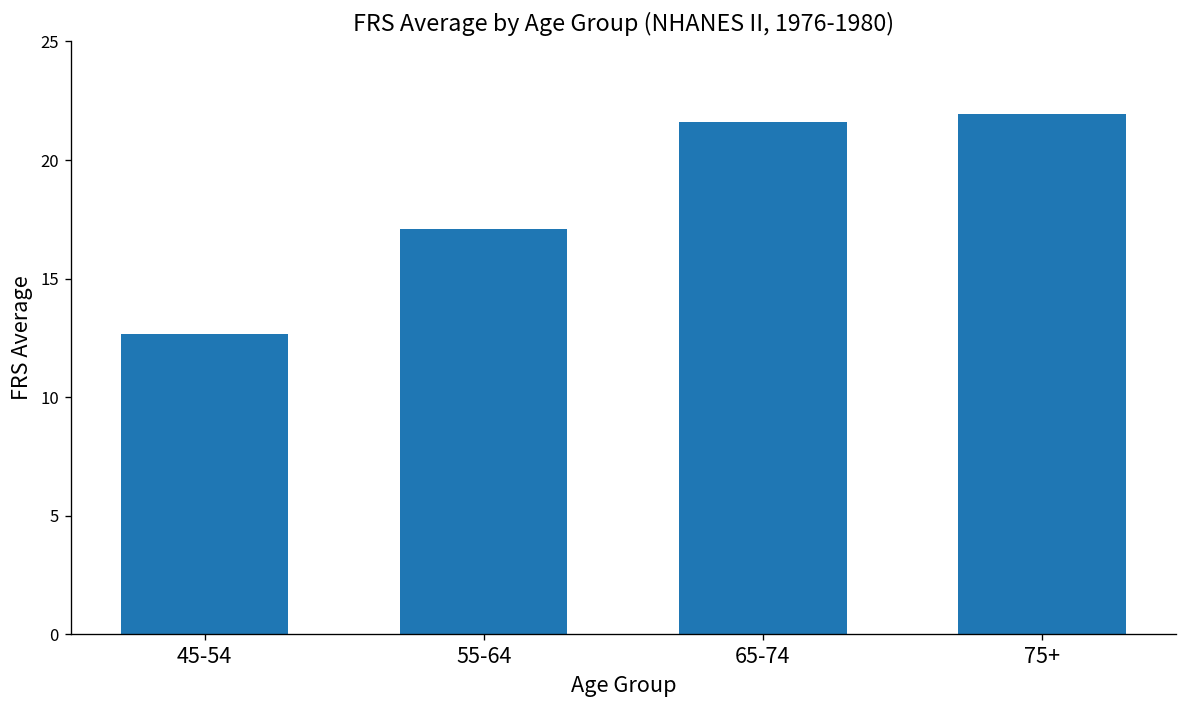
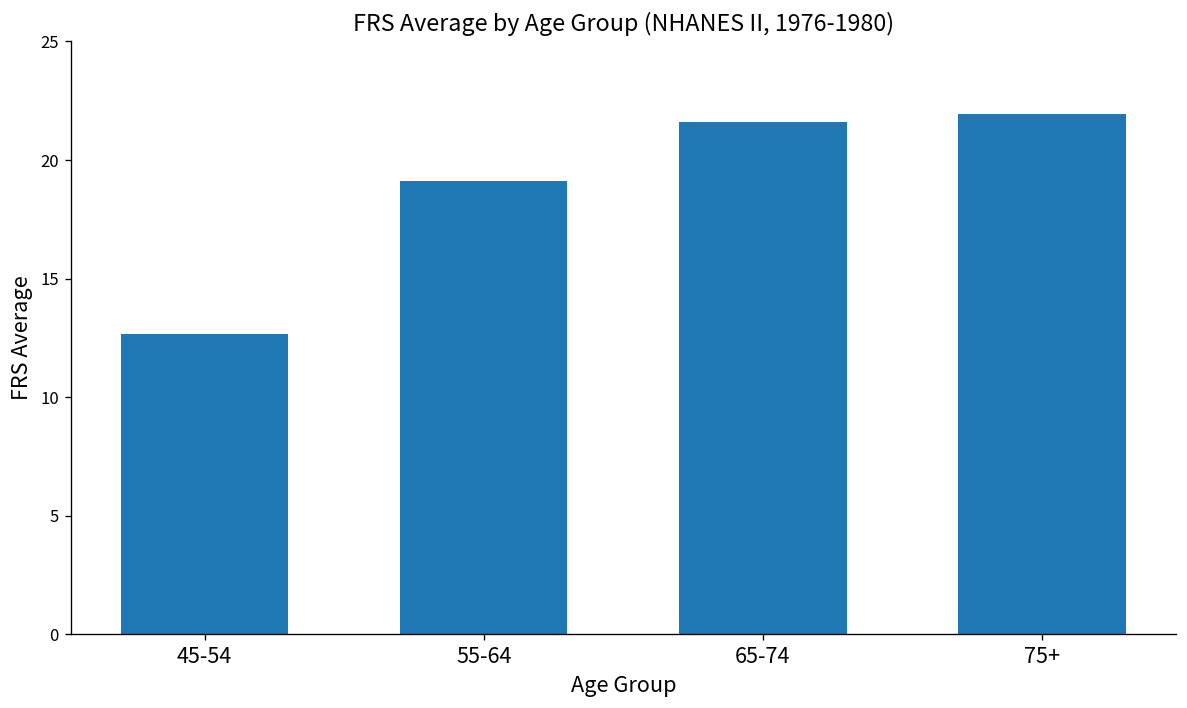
55-64: 17.1 -> 19.1
